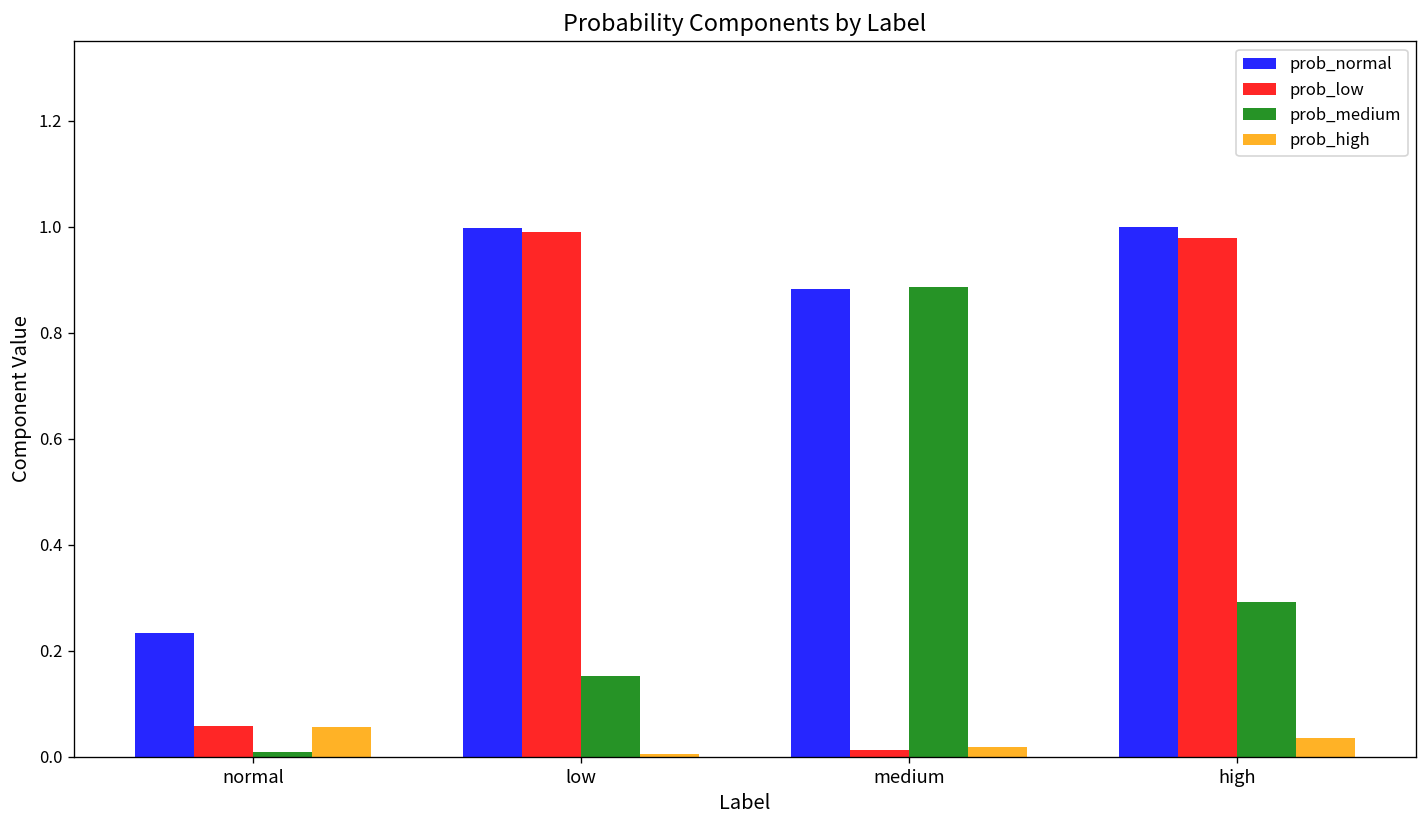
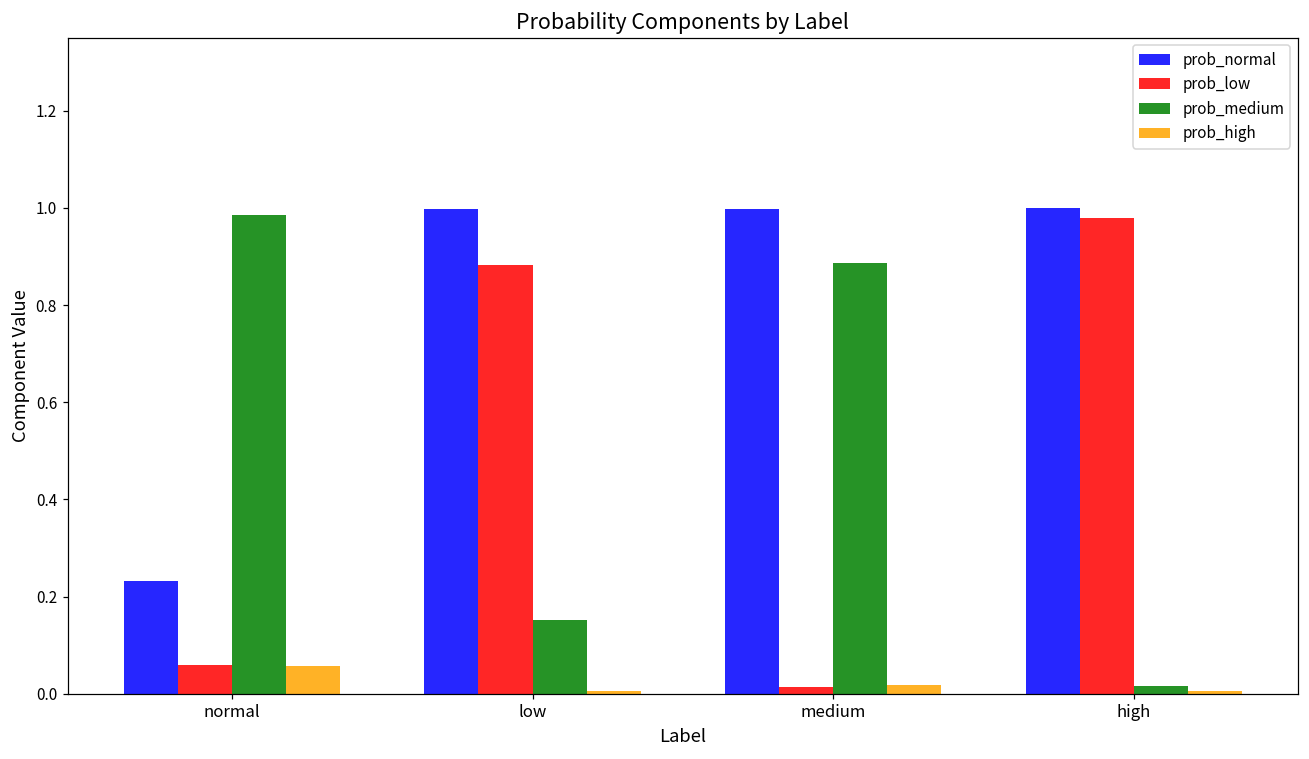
prob_medium, normal: 0.01 -> 0.99
prob_low, low: 0.99 -> 0.88
prob_normal, medium: 0.88 -> 1.00
prob_medium, high: 0.29 -> 0.02
prob_high, high: 0.04 -> 0.00
